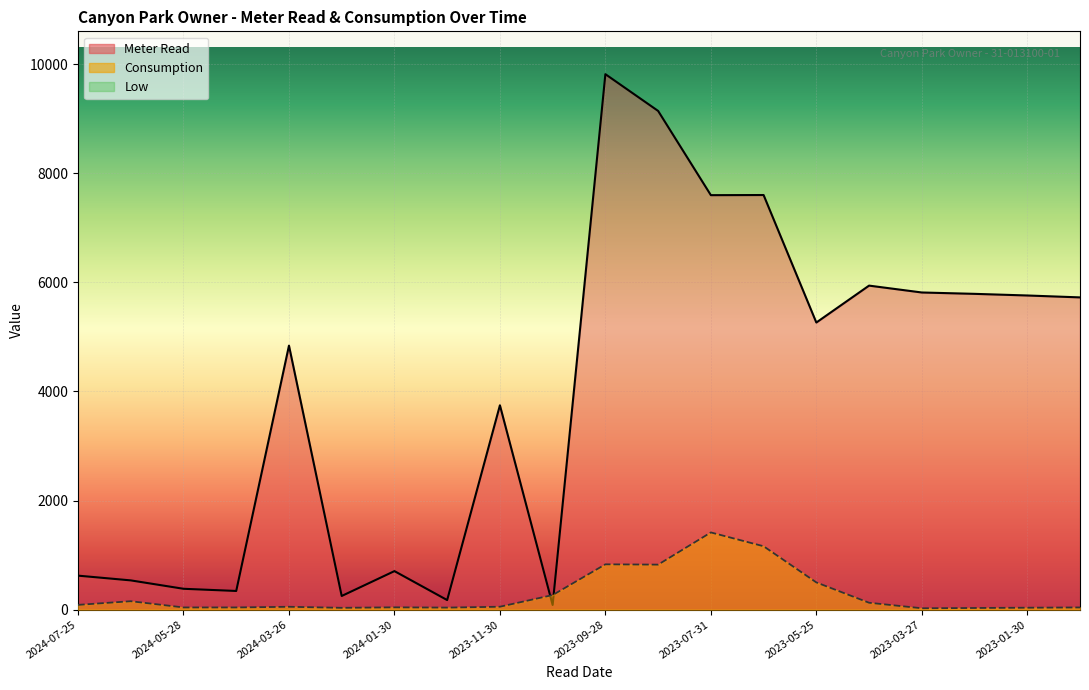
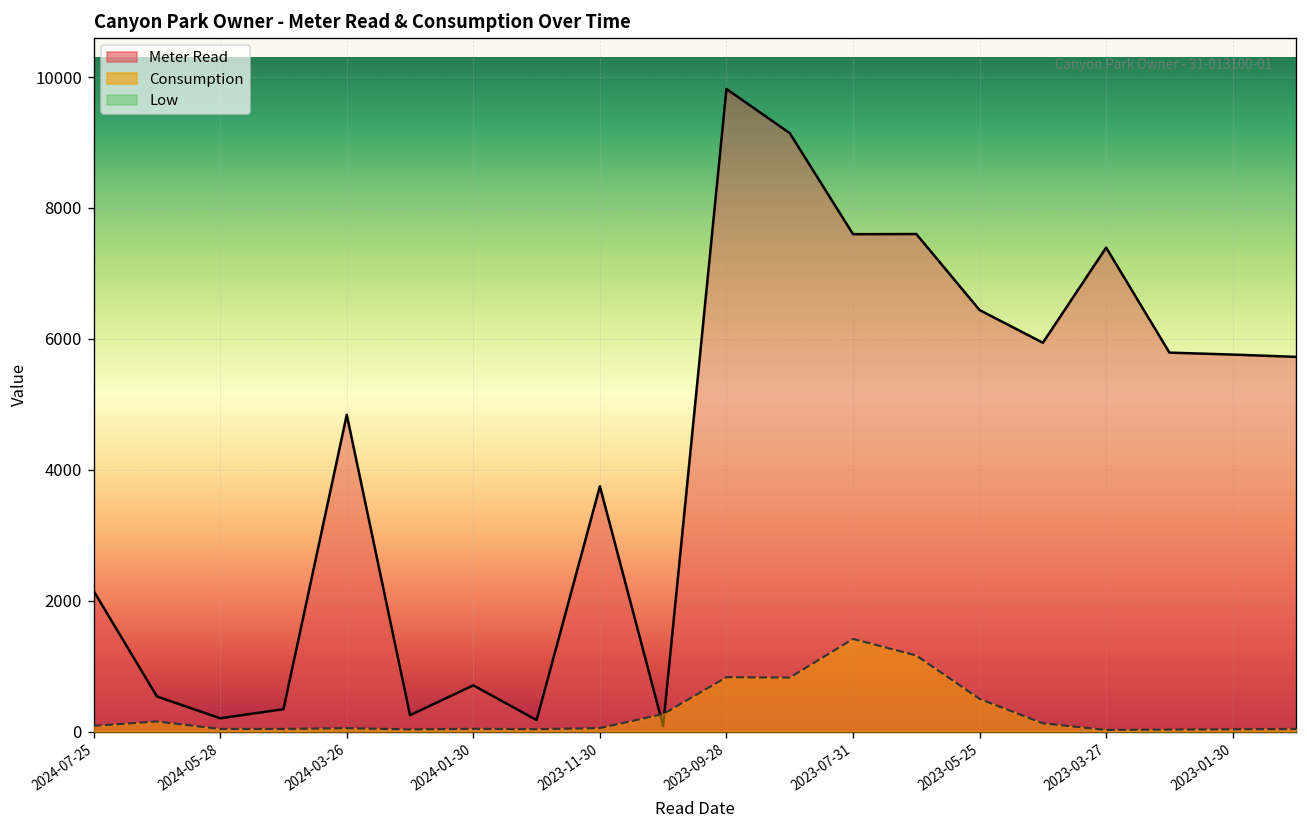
Meter Read, 2024-07-25: 600 -> 2100
Meter Read, 2024-05-28: 400 -> 200
Meter Read, 2023-05-25: 5300 -> 6400
Meter Read, 2023-03-27: 5800 -> 7400
